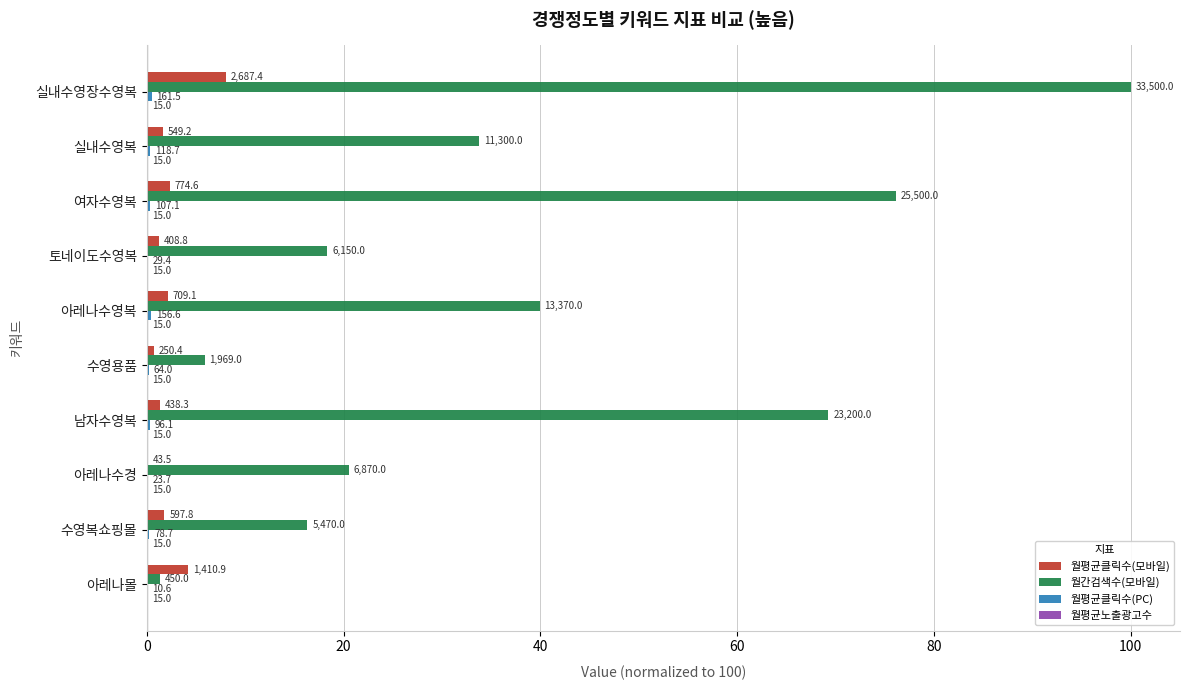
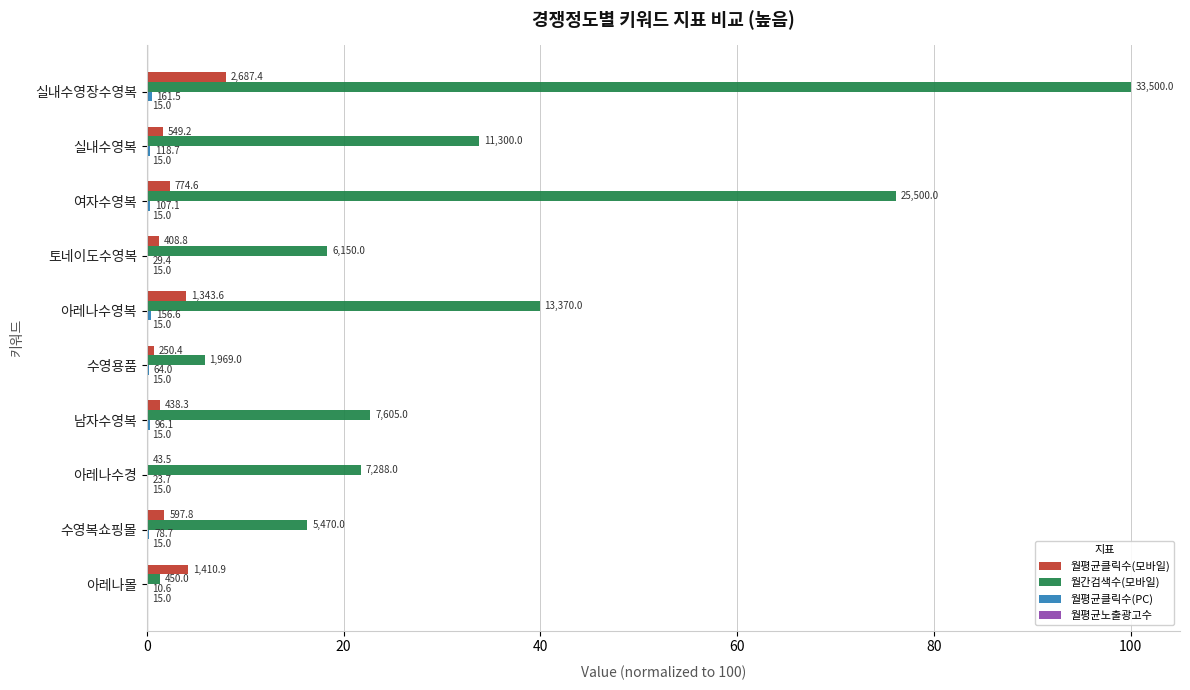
월평균클릭수(모바일), 아레나수영복: 709.1 -> 1,343.6
월간검색수(모바일), 남자수영복: 23,200.0 -> 7,605.0
월간검색수(모바일), 아레나수경: 6,870.0 -> 7,288.0
